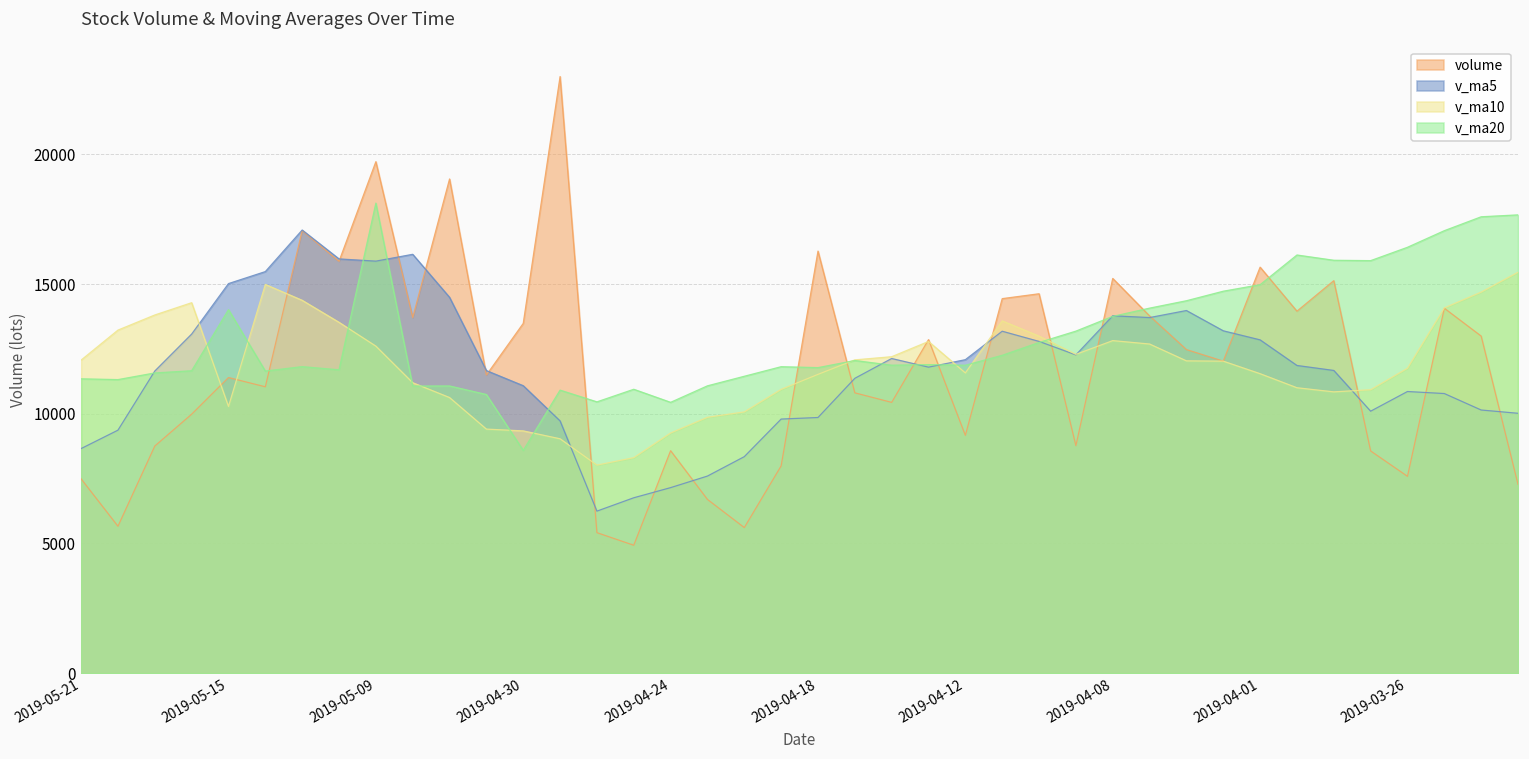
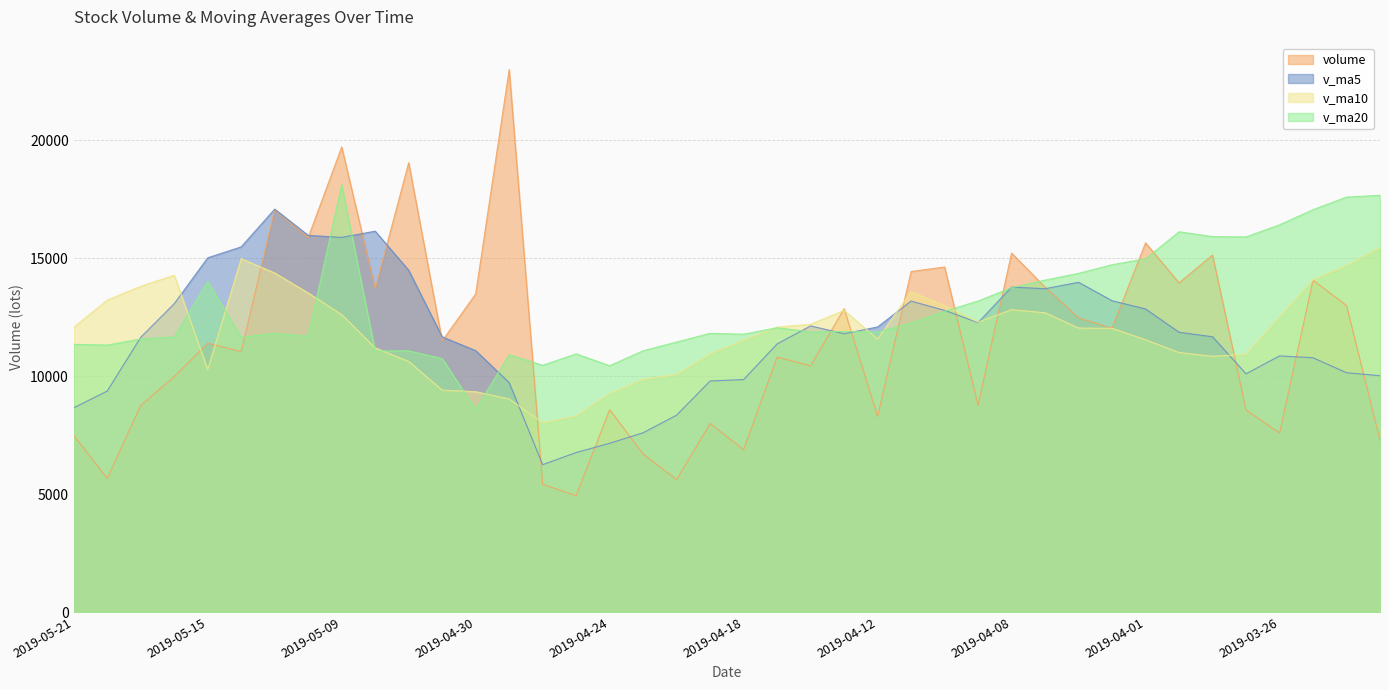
volume, 2019-04-18: 16300 -> 6900
volume, 2019-04-12: 9200 -> 8300
v_ma10, 2019-03-26: 11800 -> 12500
